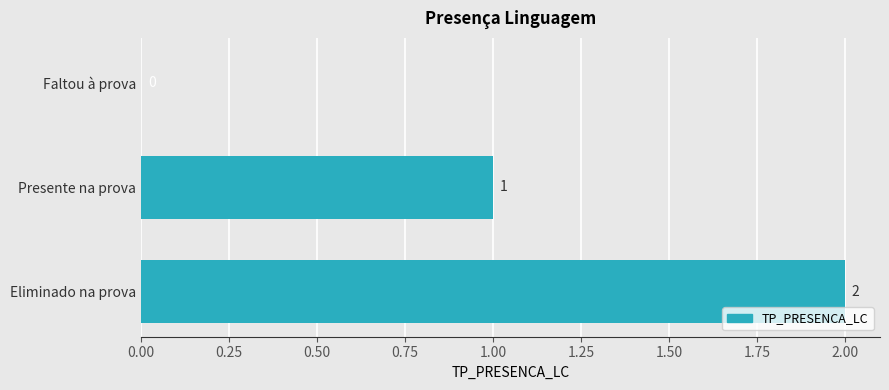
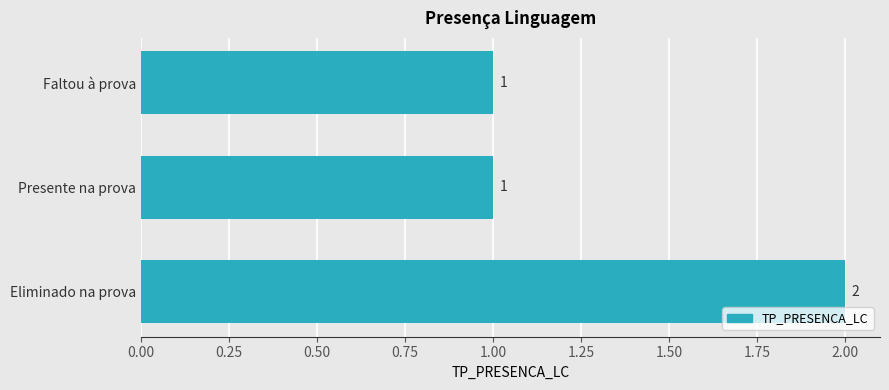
Faltou à prova: 0 -> 1
